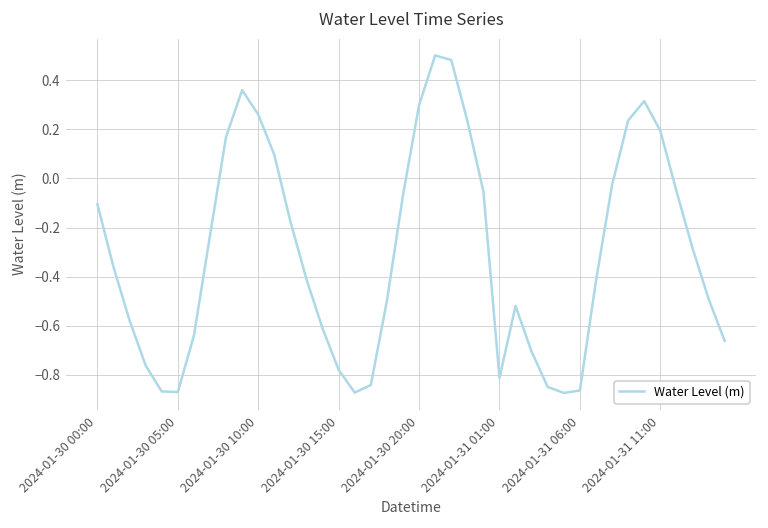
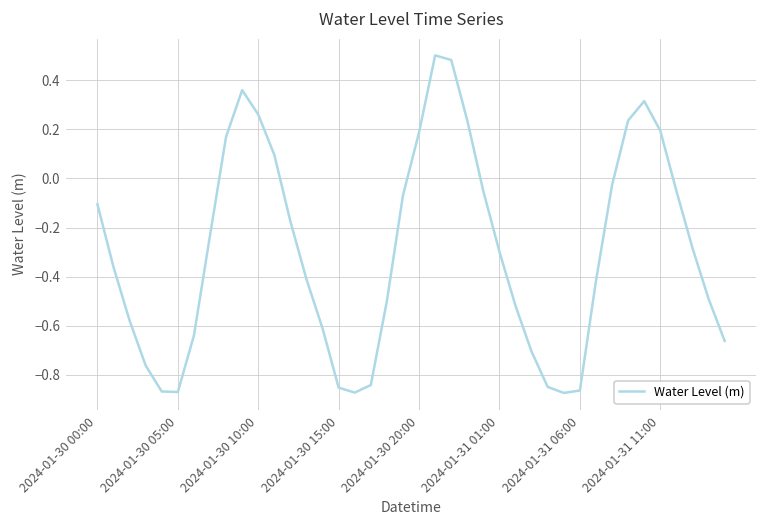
2024-01-30 15:00: -0.78 -> -0.85
2024-01-30 20:00: 0.30 -> 0.19
2024-01-31 01:00: -0.81 -> -0.30
